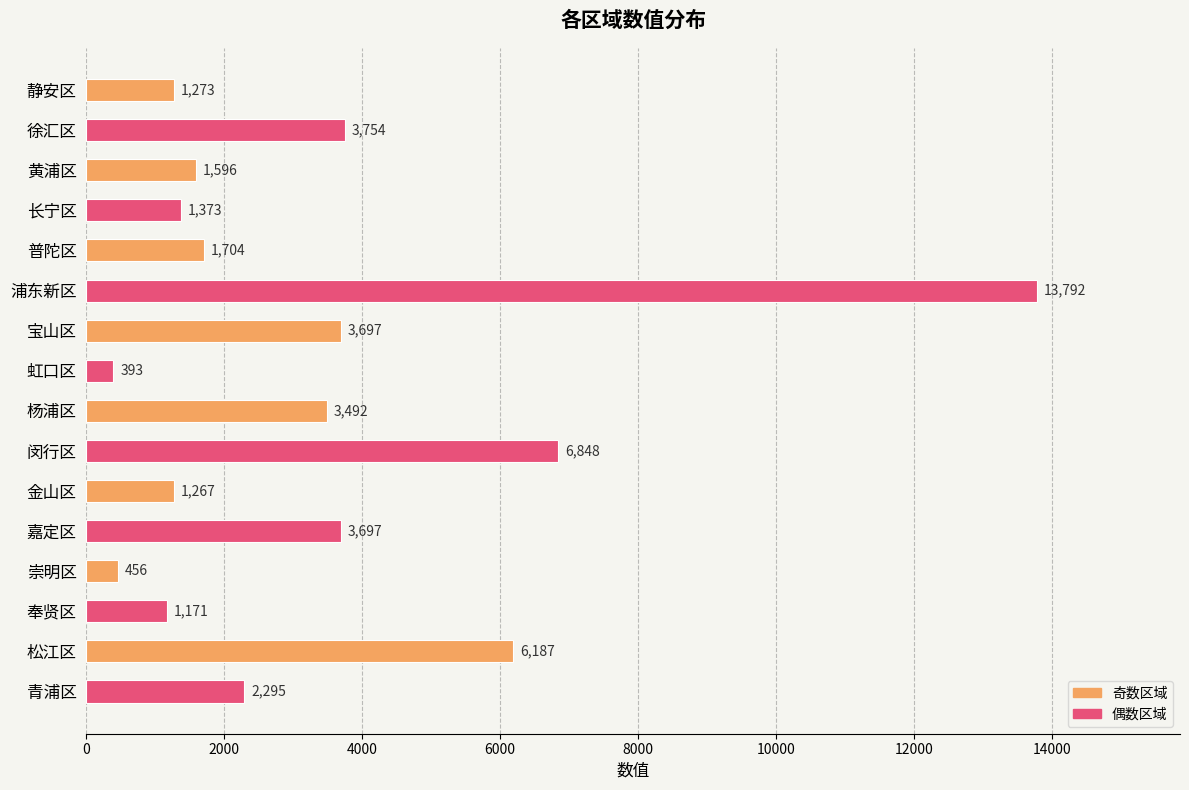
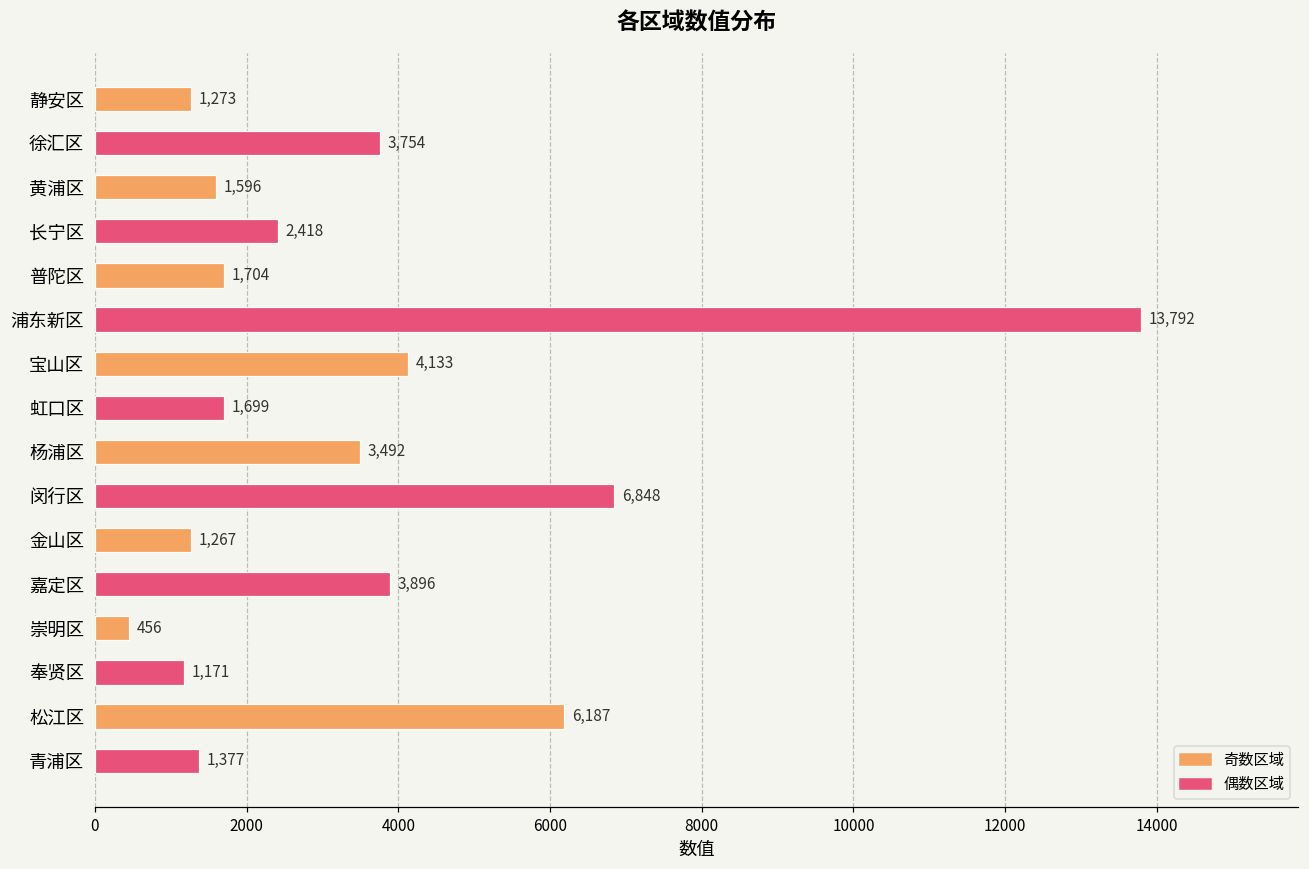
长宁区: 1,373 -> 2,418
宝山区: 3,697 -> 4,133
虹口区: 393 -> 1,699
嘉定区: 3,697 -> 3,896
青浦区: 2,295 -> 1,377
